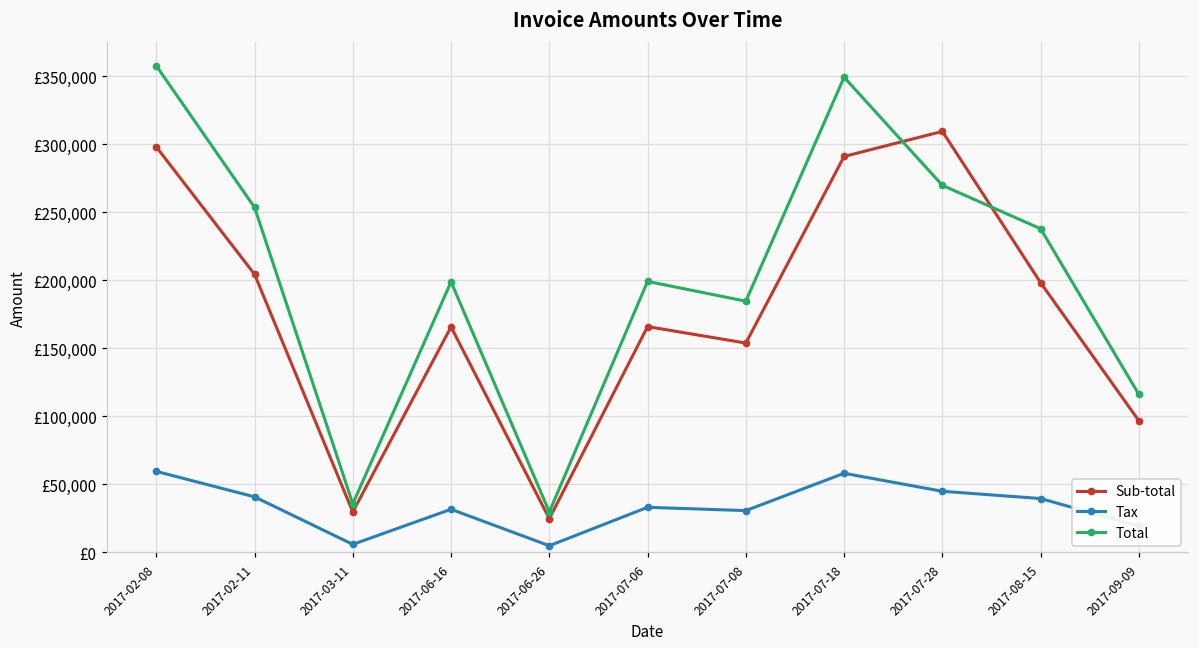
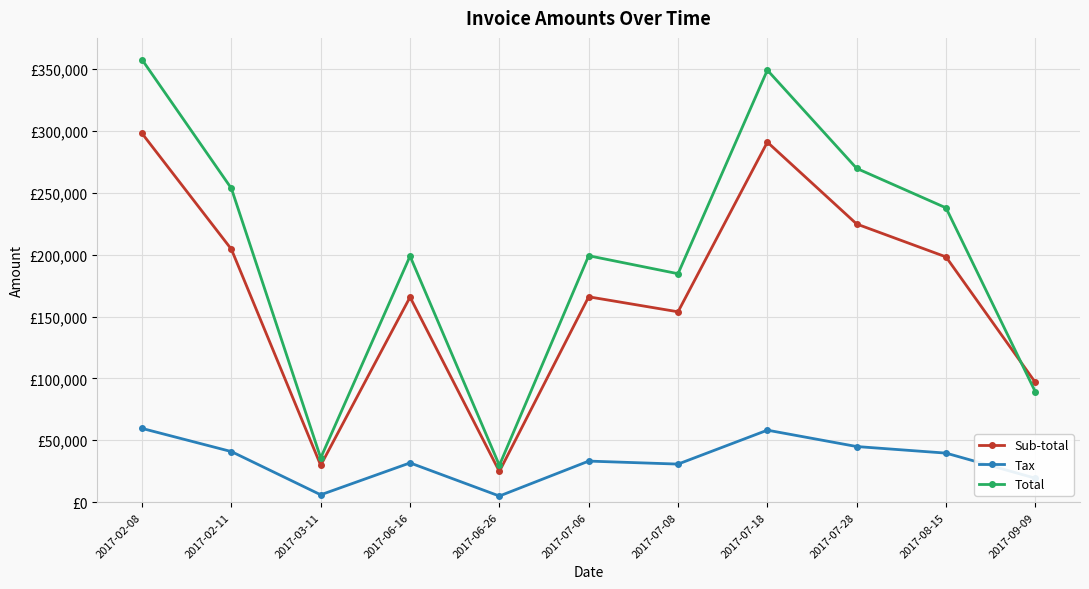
Sub-total, 2017-07-28: £309,000 -> £225,000
Total, 2017-09-09: £116,000 -> £89,000
